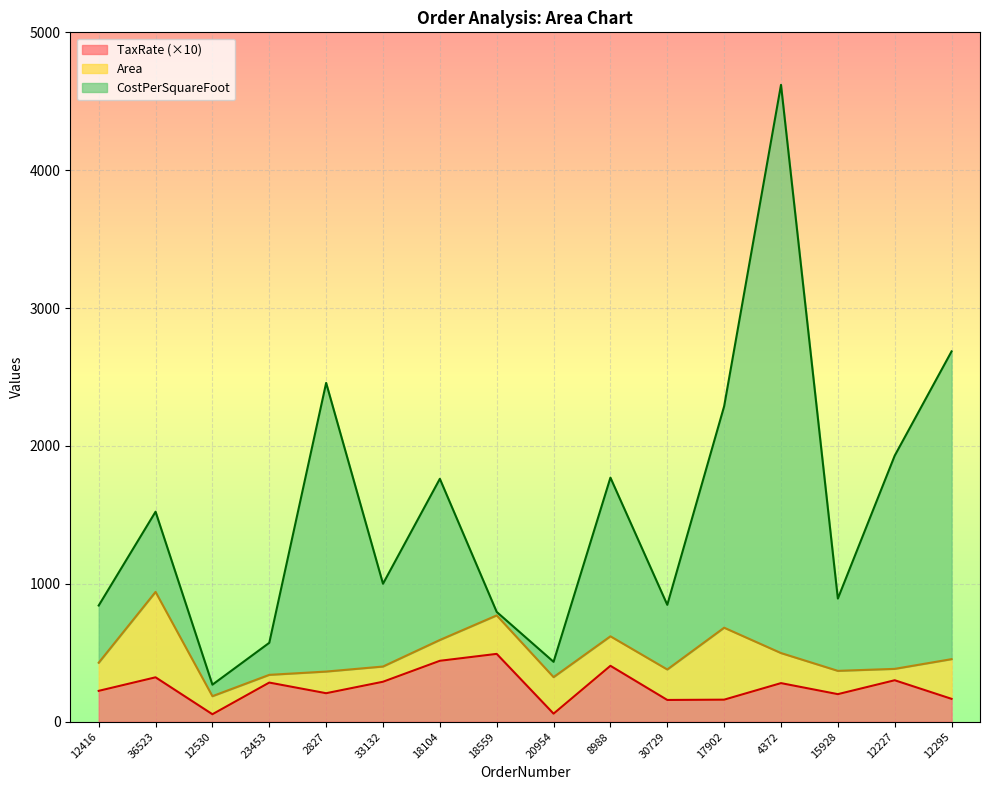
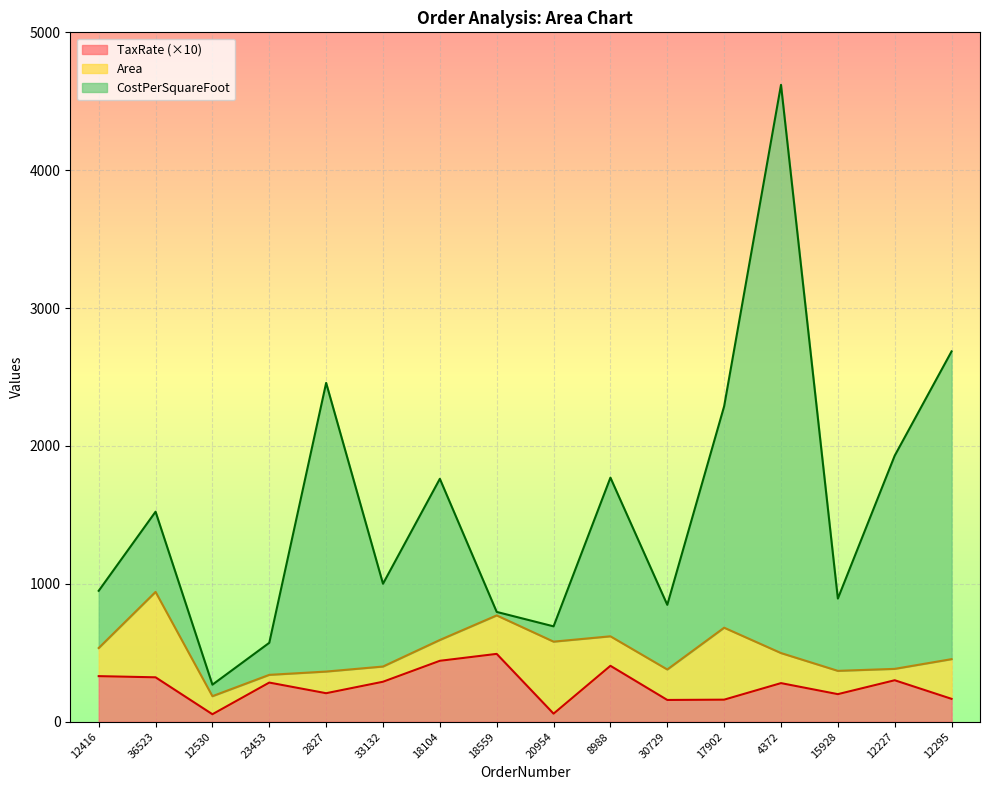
TaxRate (×10), 12416: 220 -> 330
Area, 20954: 270 -> 520
